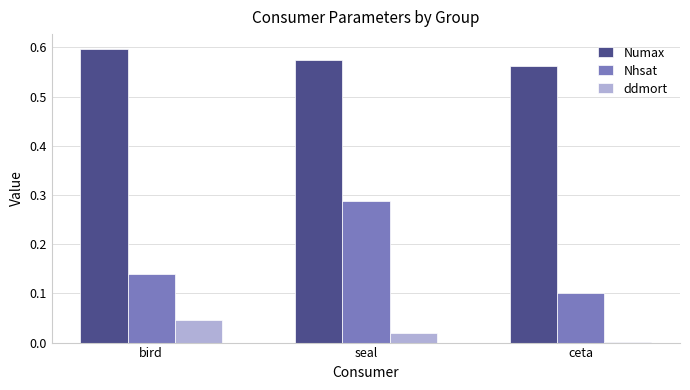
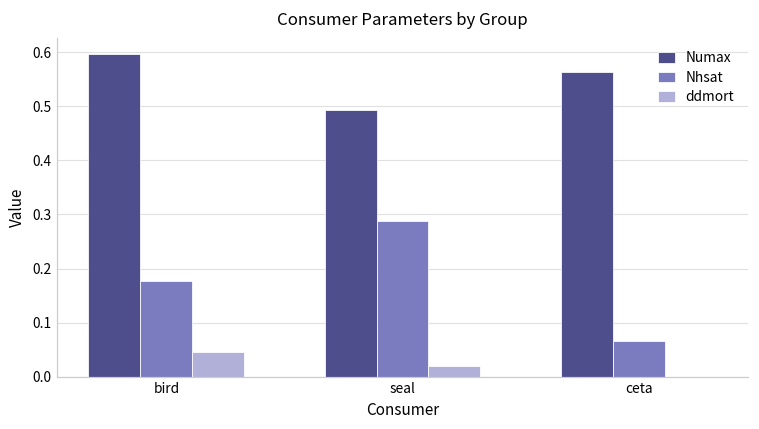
Nhsat, bird: 0.14 -> 0.18
Numax, seal: 0.58 -> 0.49
Nhsat, ceta: 0.10 -> 0.07
